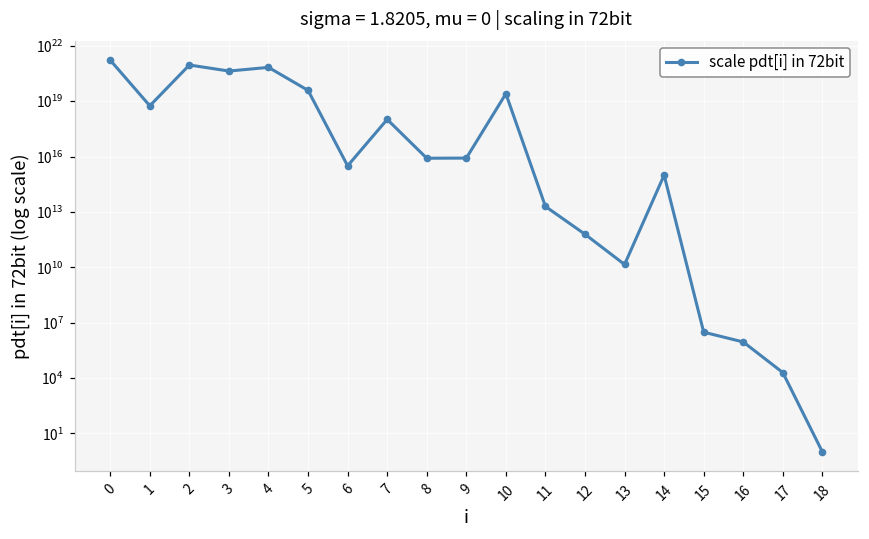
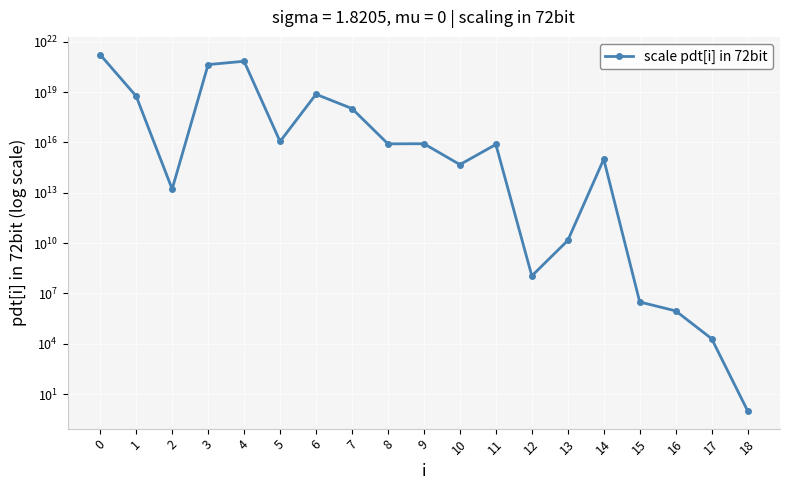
2: 1000000000000000000000 -> 20000000000000
5: 40000000000000000000 -> 10000000000000000
6: 3000000000000000 -> 10000000000000000000
10: 30000000000000000000 -> 500000000000000
11: 20000000000000 -> 10000000000000000
12: 600000000000 -> 100000000
